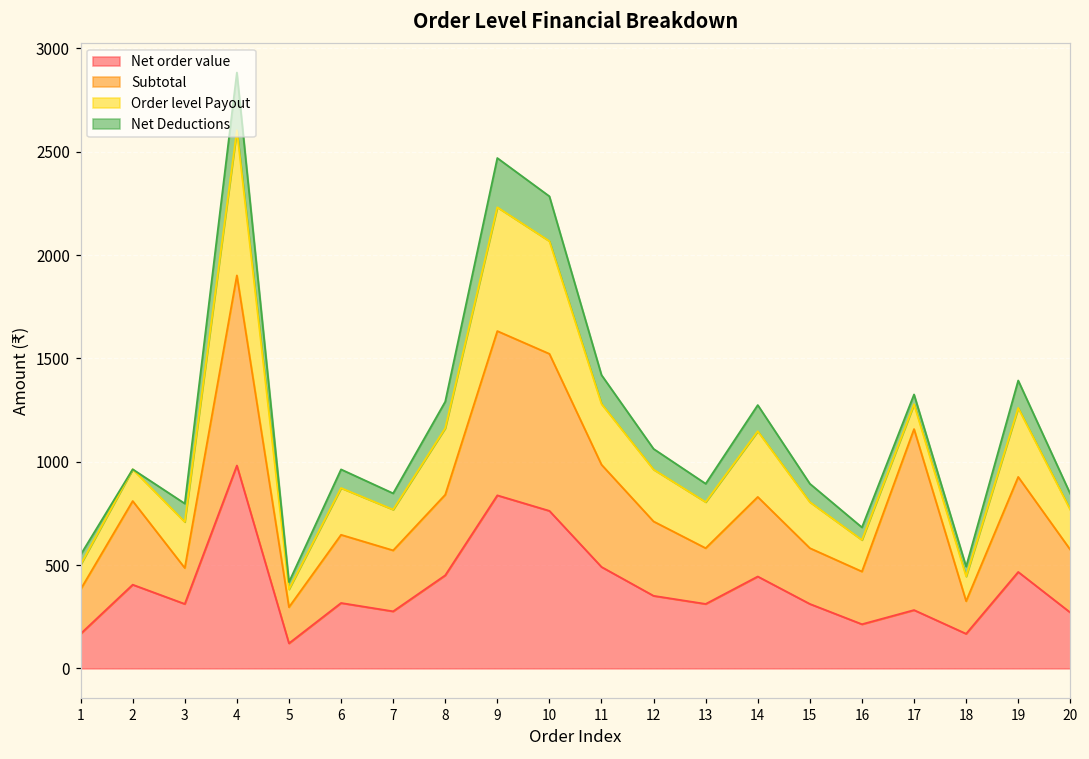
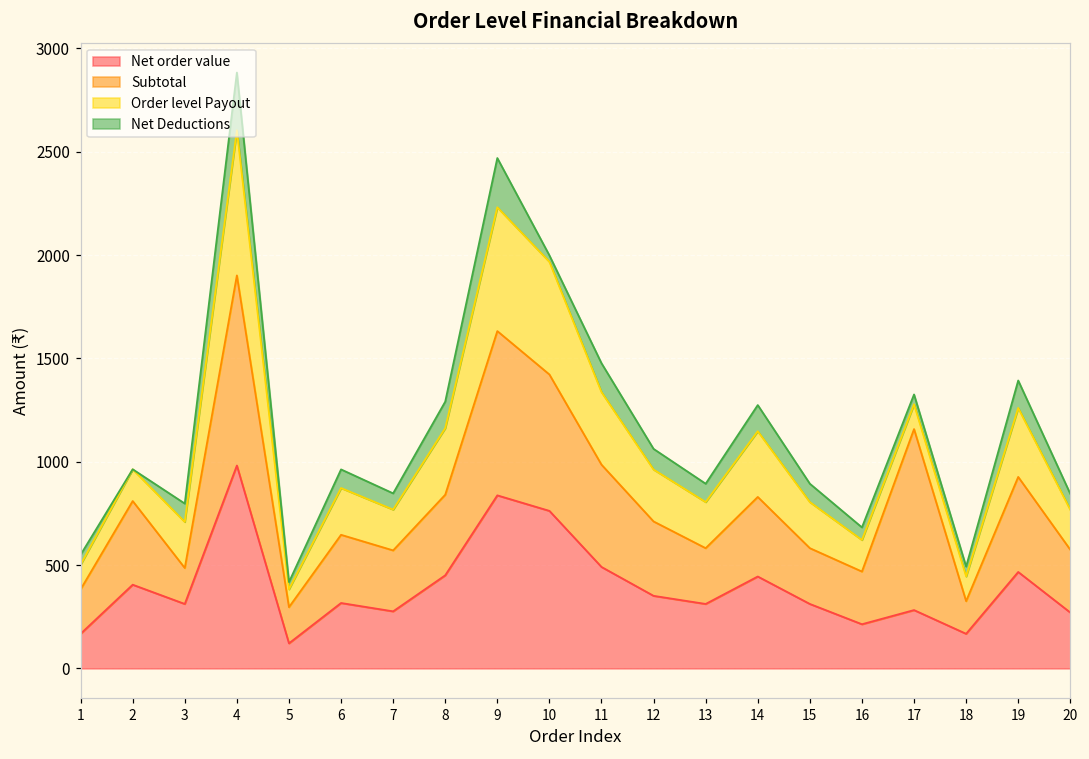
Subtotal, 10: 760 -> 660
Net Deductions, 10: 220 -> 30
Order level Payout, 11: 290 -> 350
